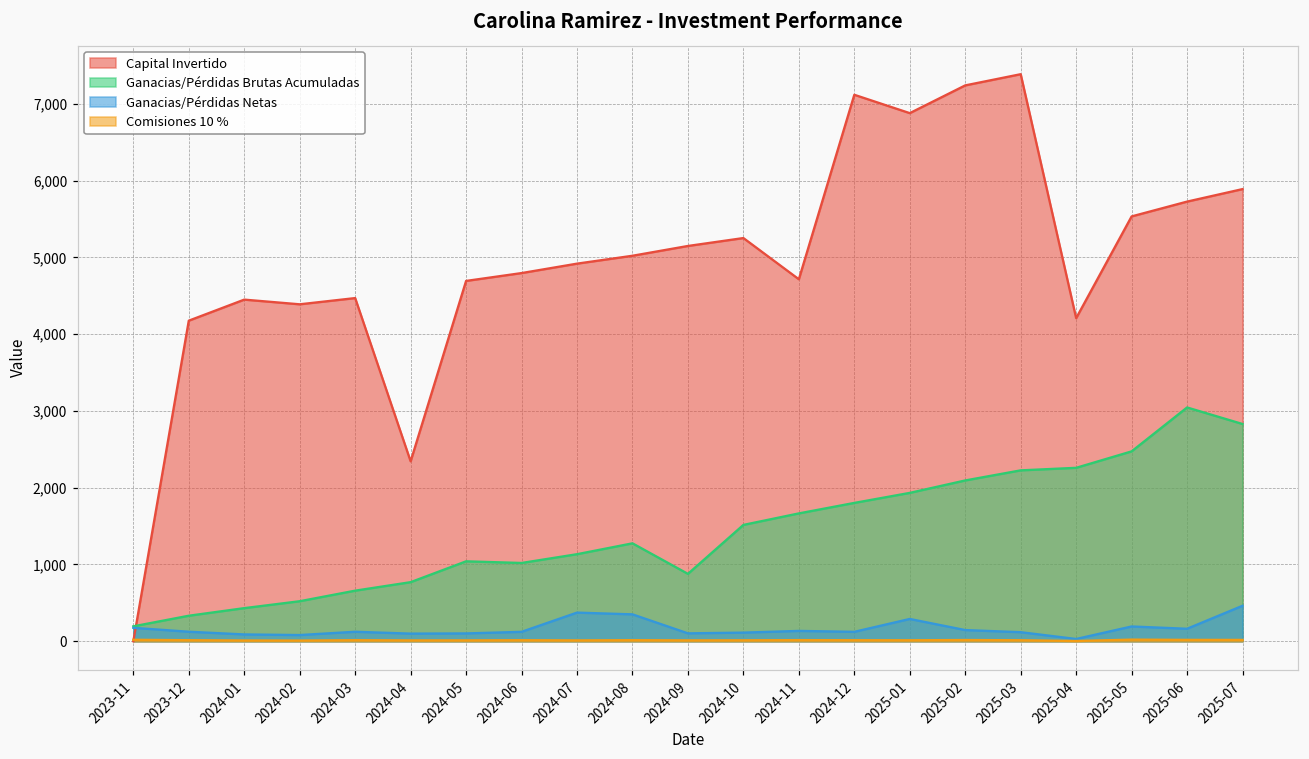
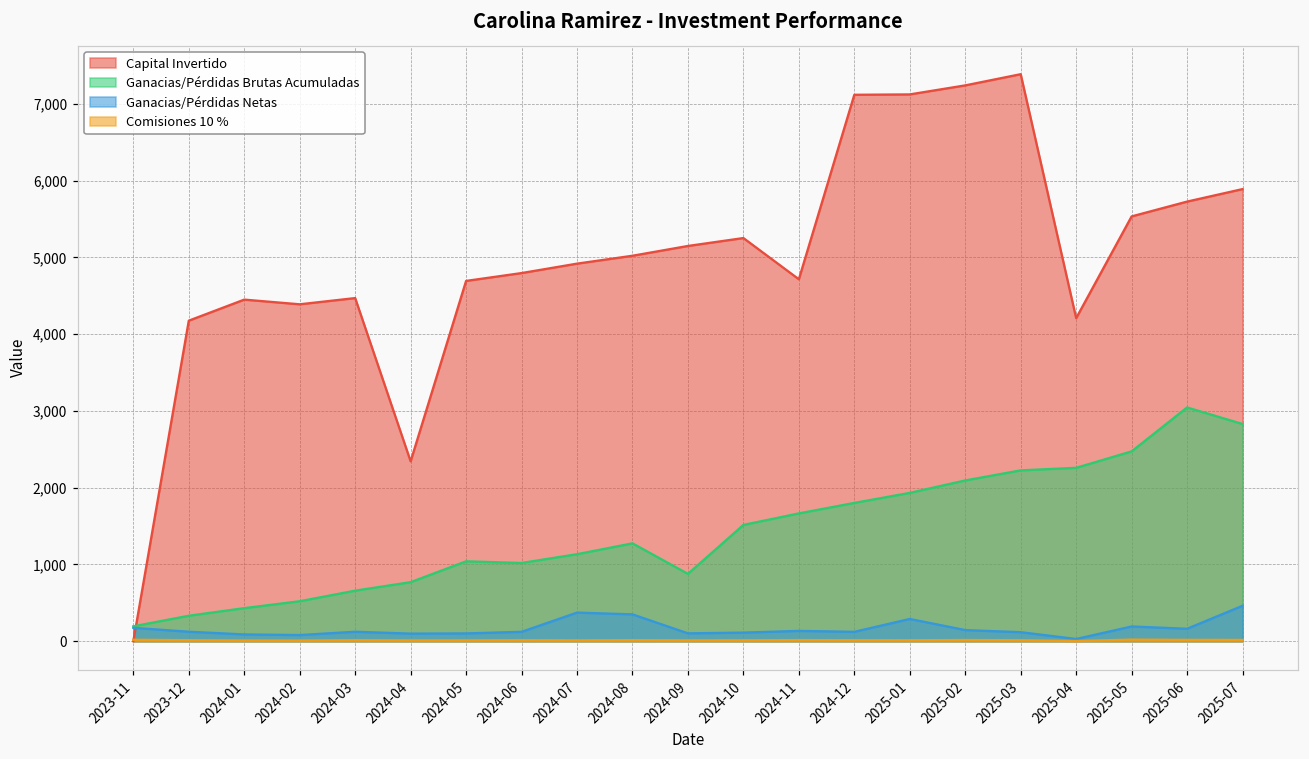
Capital Invertido, 2025-01: 6,900 -> 7,100
